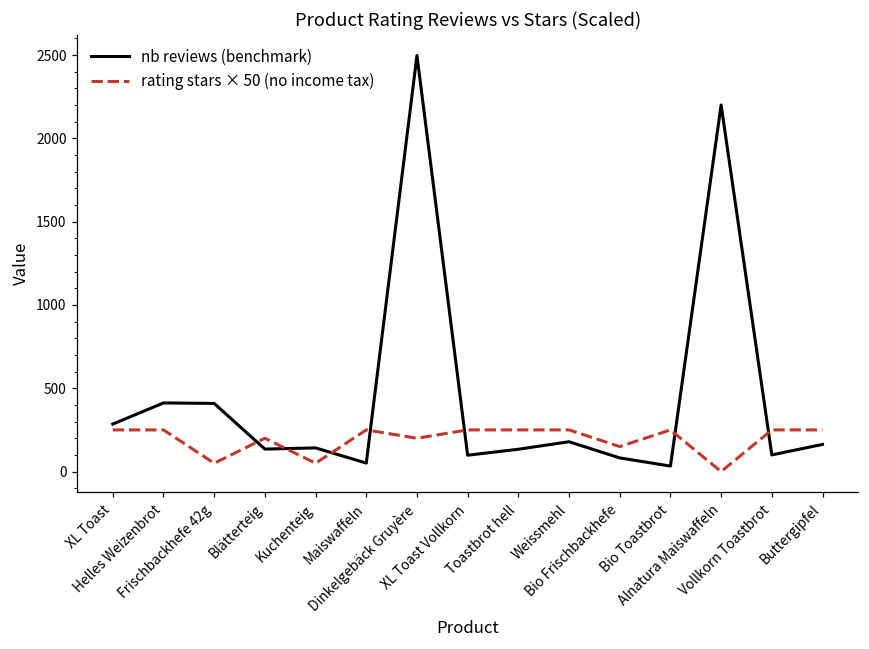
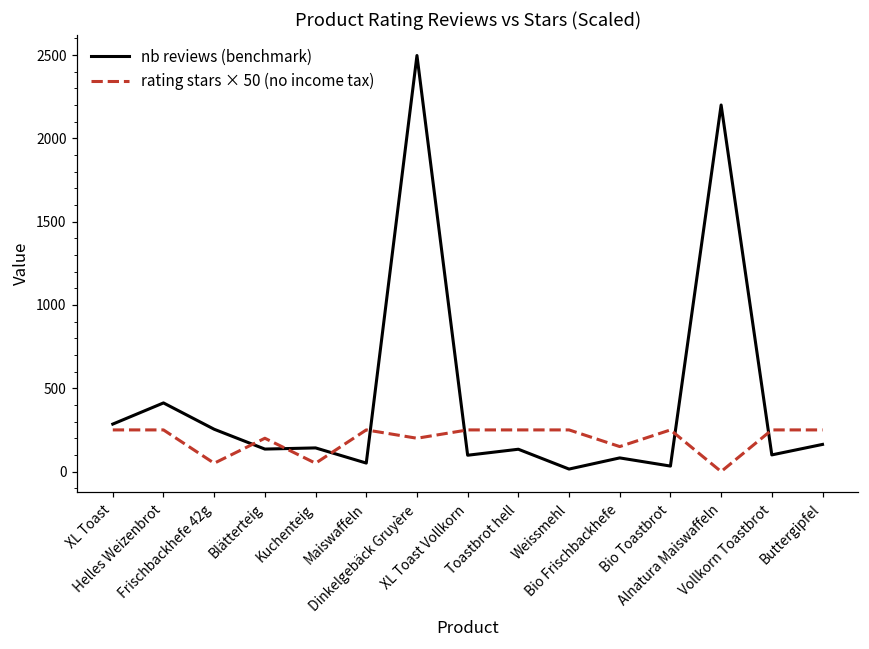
nb reviews (benchmark), Frischbackhefe 42g: 410 -> 250
nb reviews (benchmark), Weissmehl: 180 -> 20
